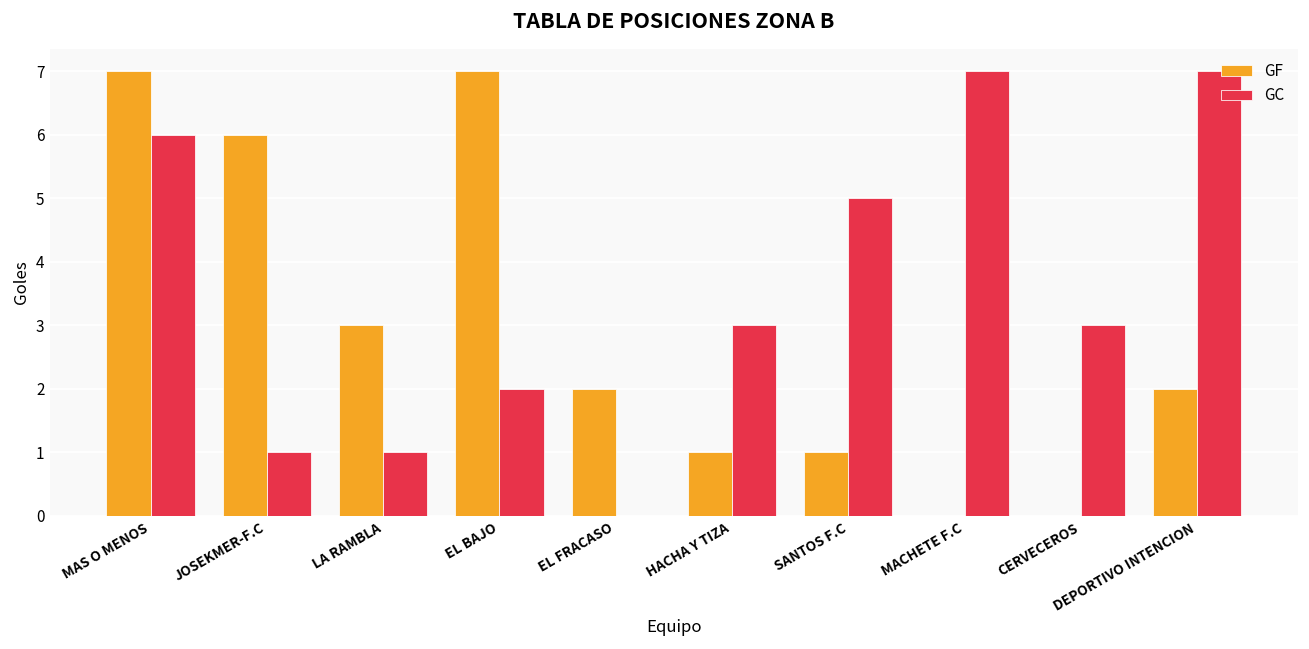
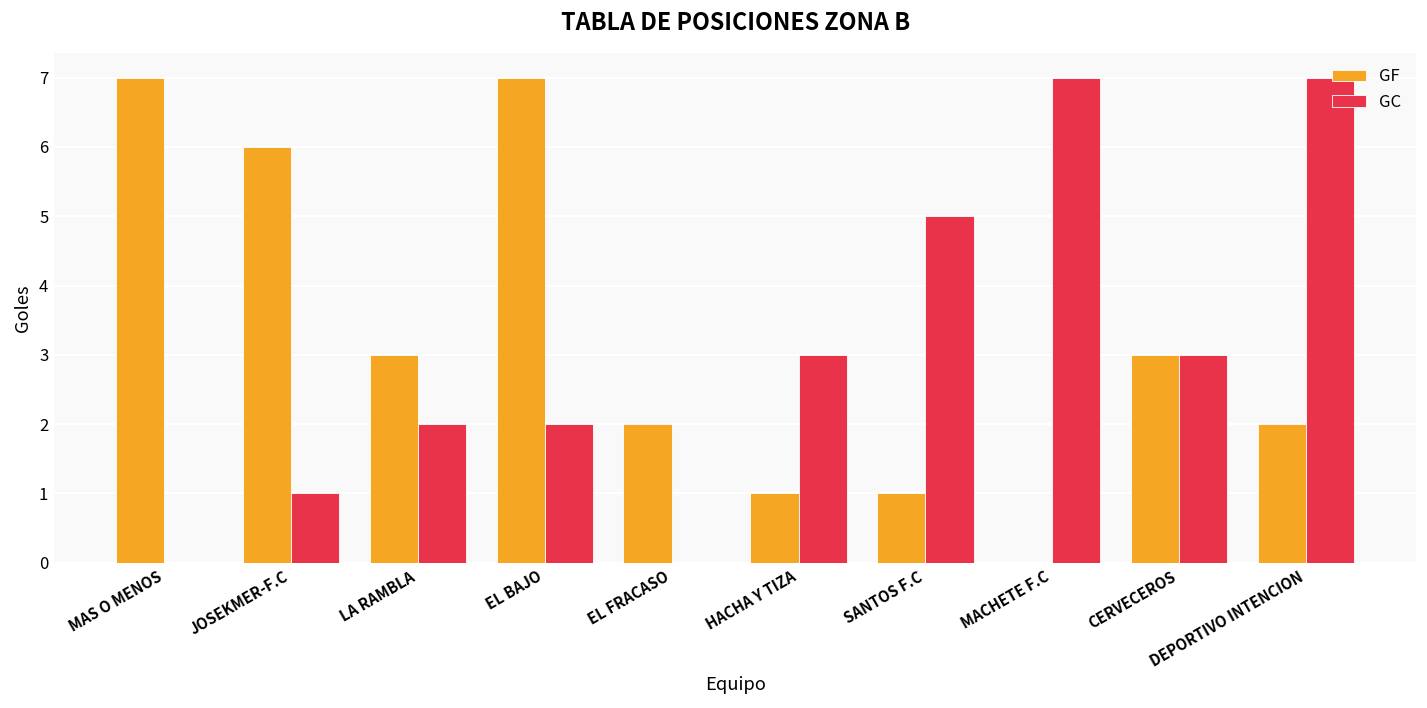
GC, MAS O MENOS: 6 -> 0
GC, LA RAMBLA: 1 -> 2
GF, CERVECEROS: 0 -> 3
